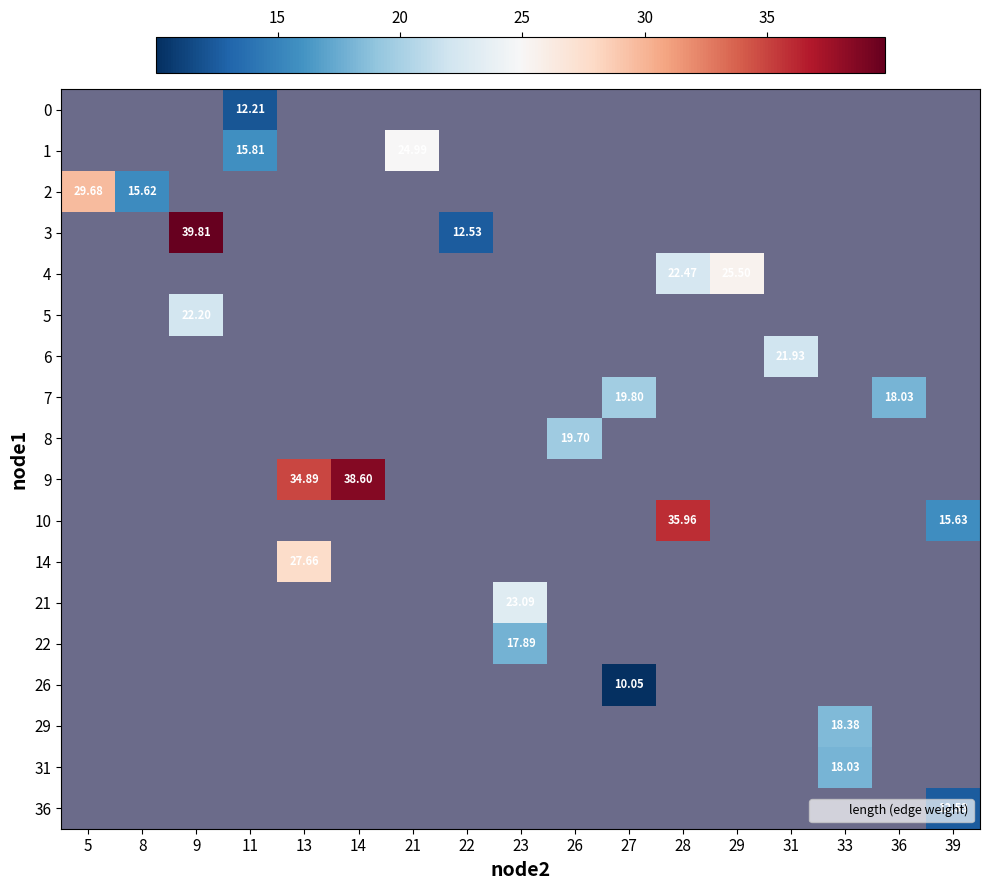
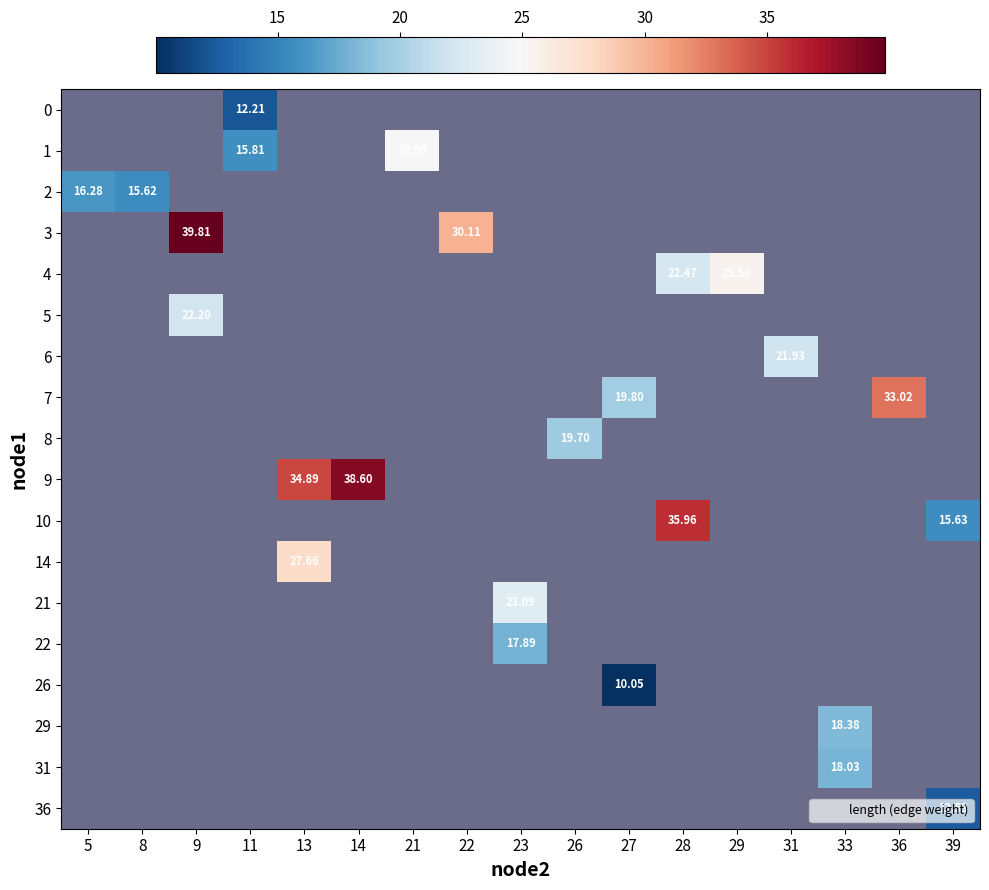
2, 5: 29.68 -> 16.28
3, 22: 12.53 -> 30.11
7, 36: 18.03 -> 33.02
